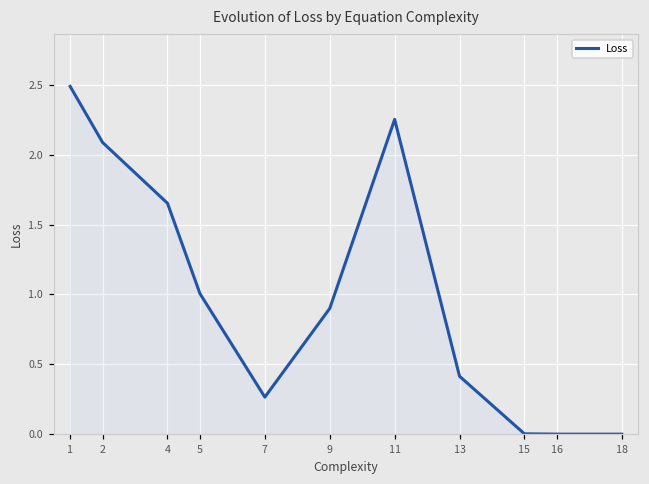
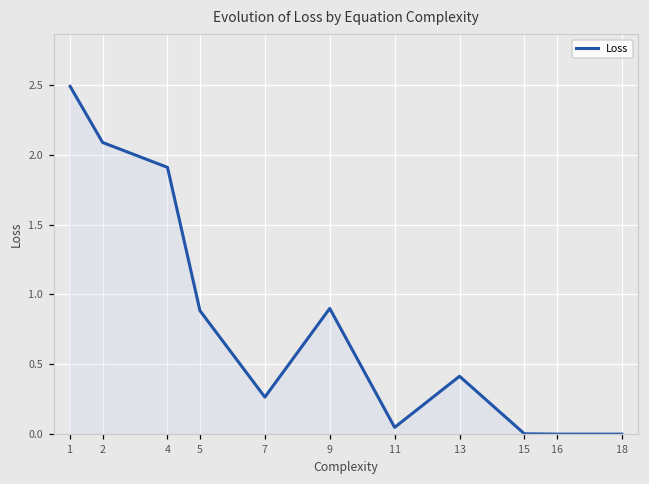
4: 1.65 -> 1.91
5: 1.01 -> 0.88
11: 2.25 -> 0.05
